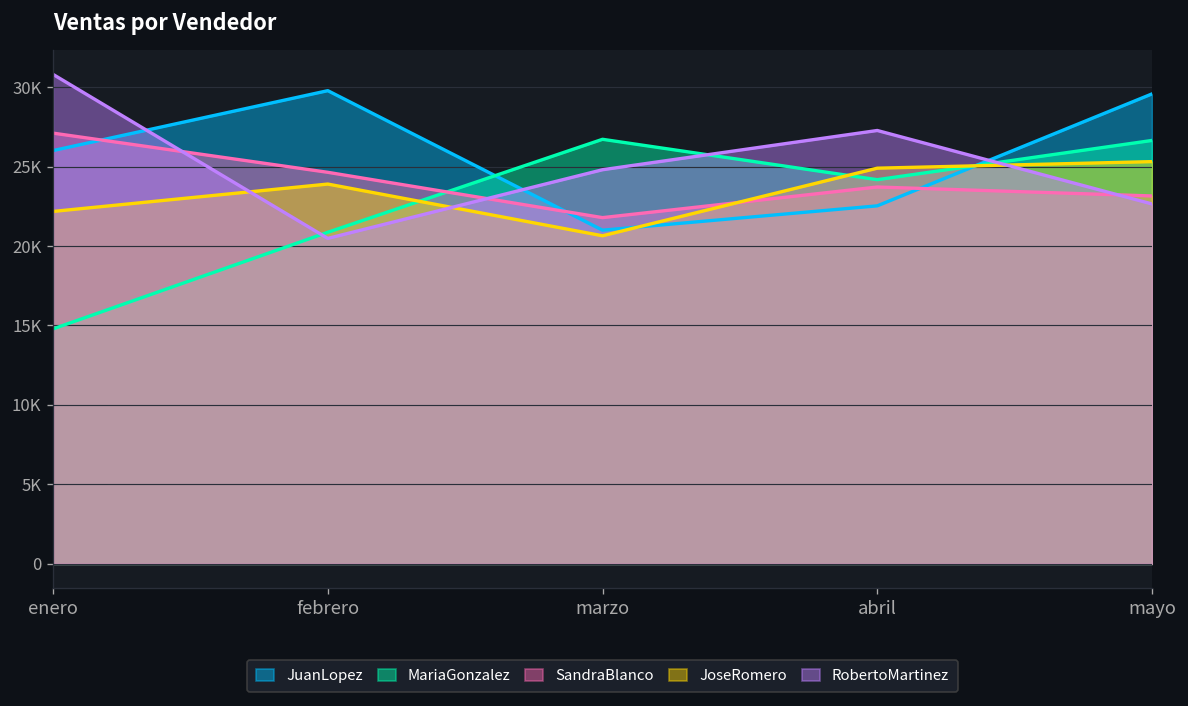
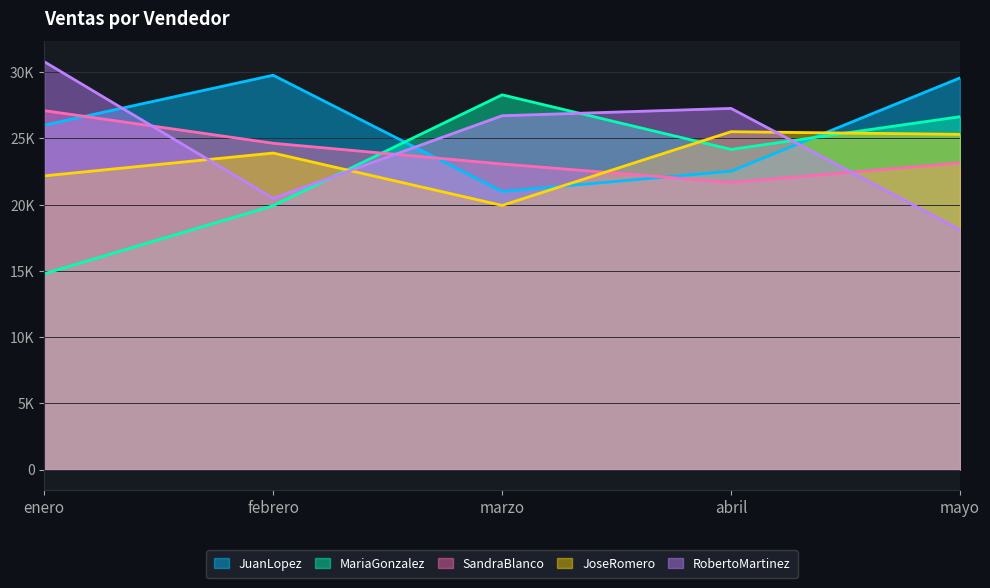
MariaGonzalez, febrero: 20900 -> 19900
MariaGonzalez, marzo: 26700 -> 28300
SandraBlanco, marzo: 21800 -> 23100
JoseRomero, marzo: 20600 -> 19900
RobertoMartinez, marzo: 24800 -> 26700
SandraBlanco, abril: 23700 -> 21700
JoseRomero, abril: 24900 -> 25500
RobertoMartinez, mayo: 22600 -> 18100
